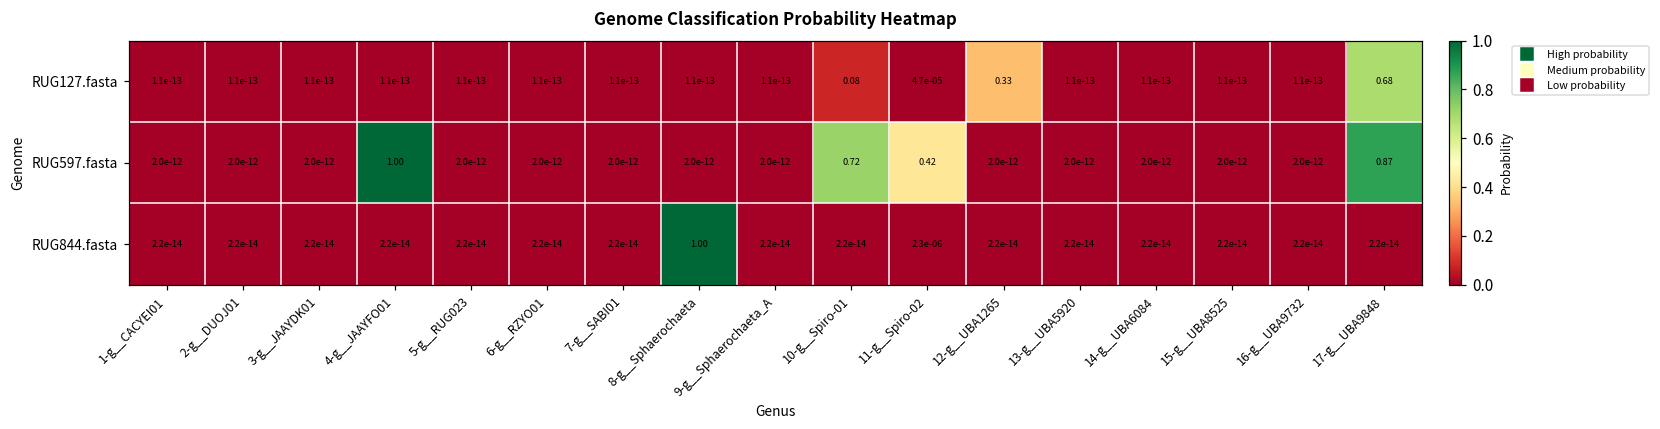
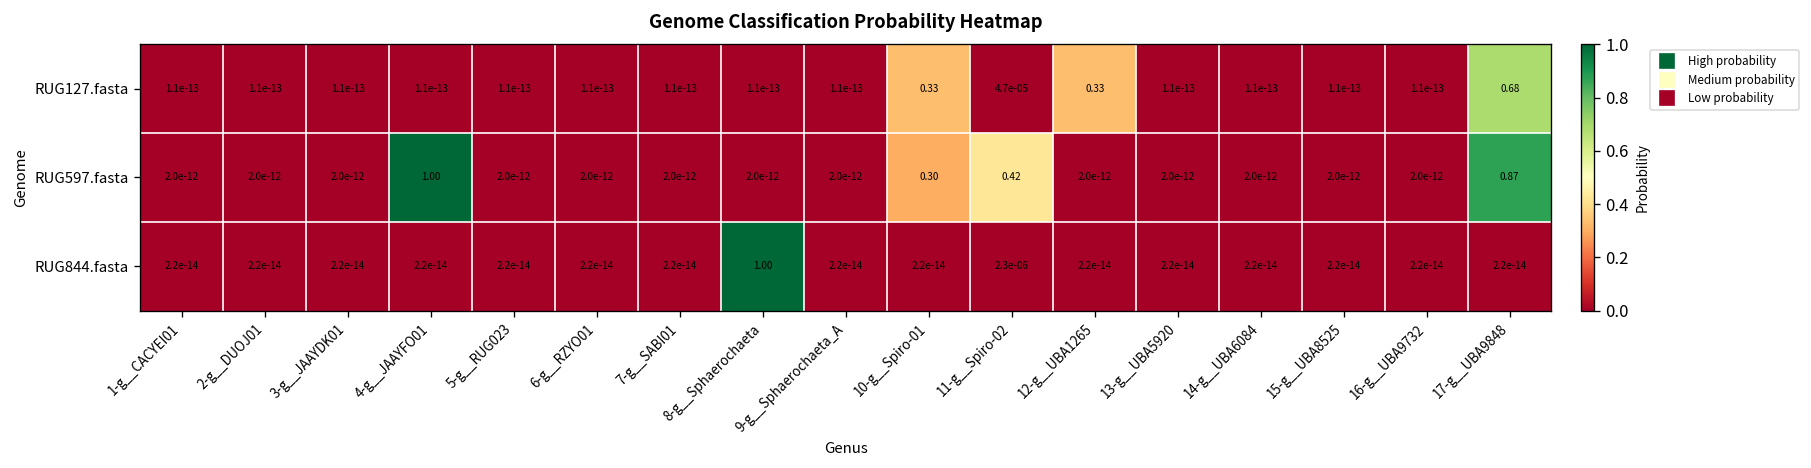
RUG127.fasta, 10-g__Spiro-01: 0.08 -> 0.33
RUG597.fasta, 10-g__Spiro-01: 0.72 -> 0.30
